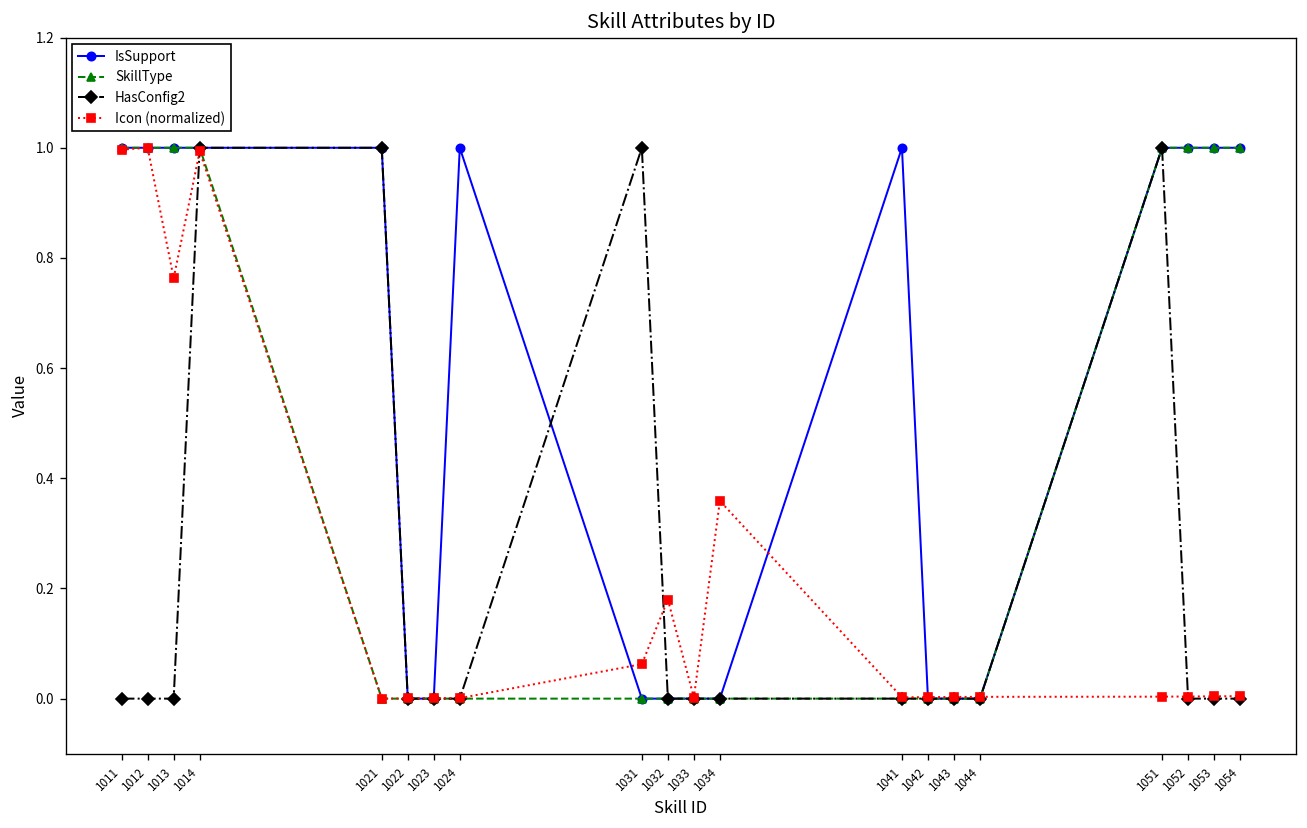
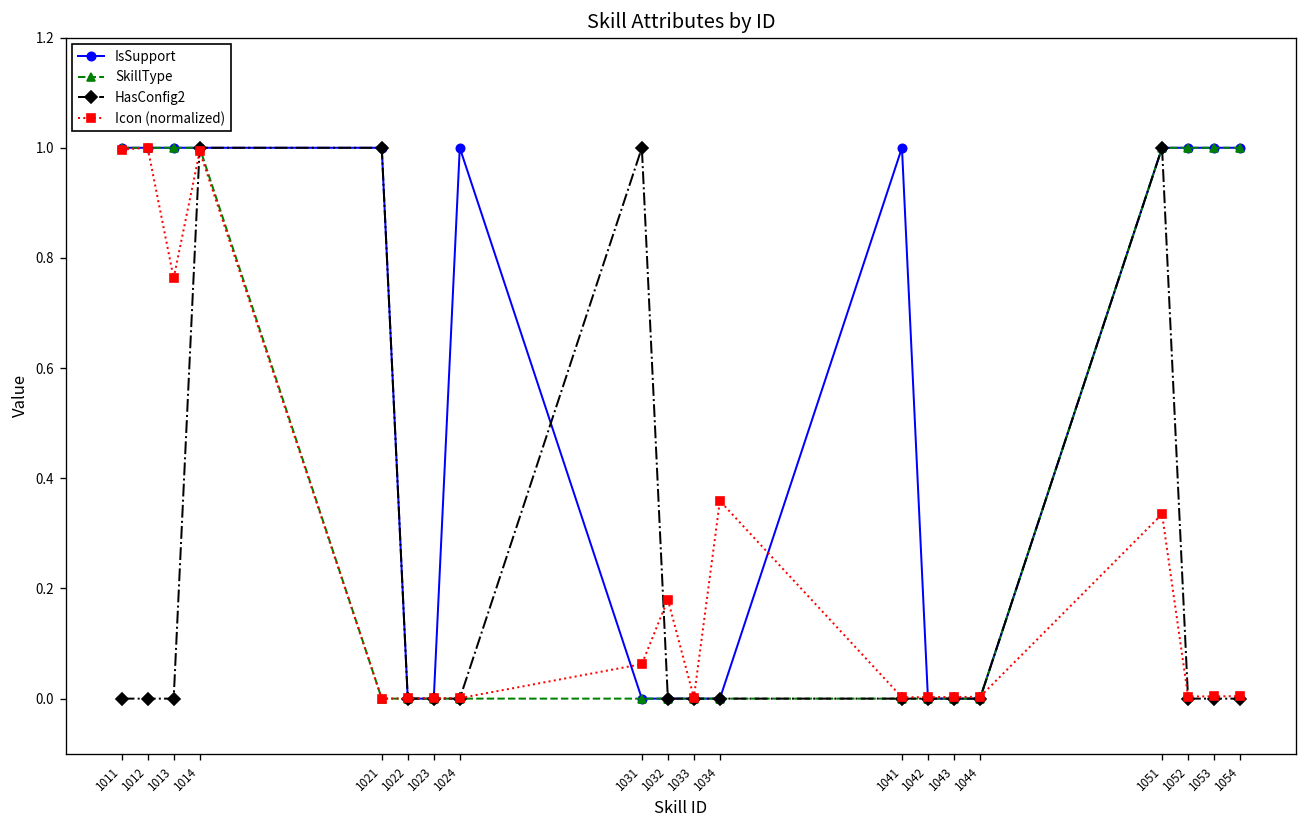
Icon (normalized), 1051: 0.00 -> 0.33
